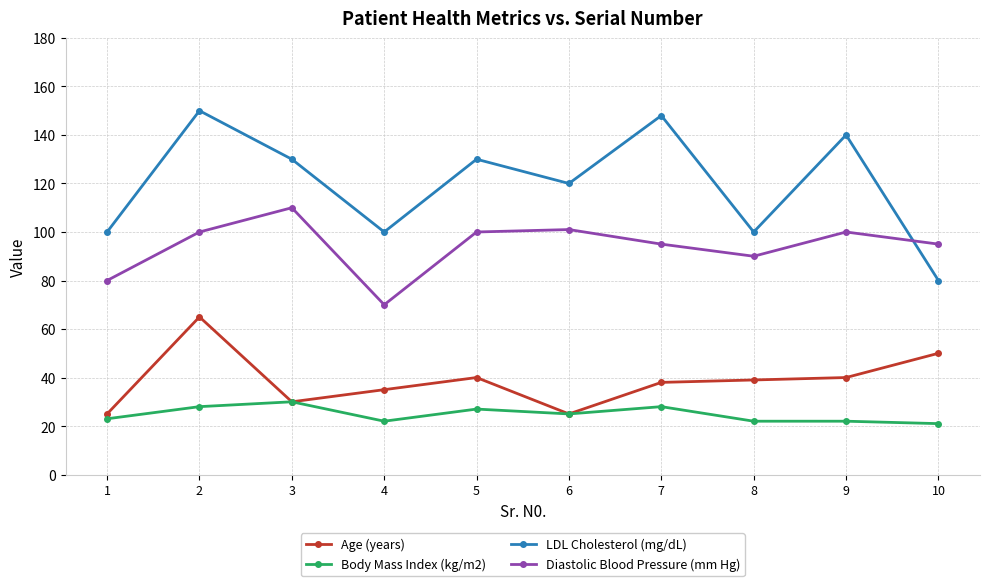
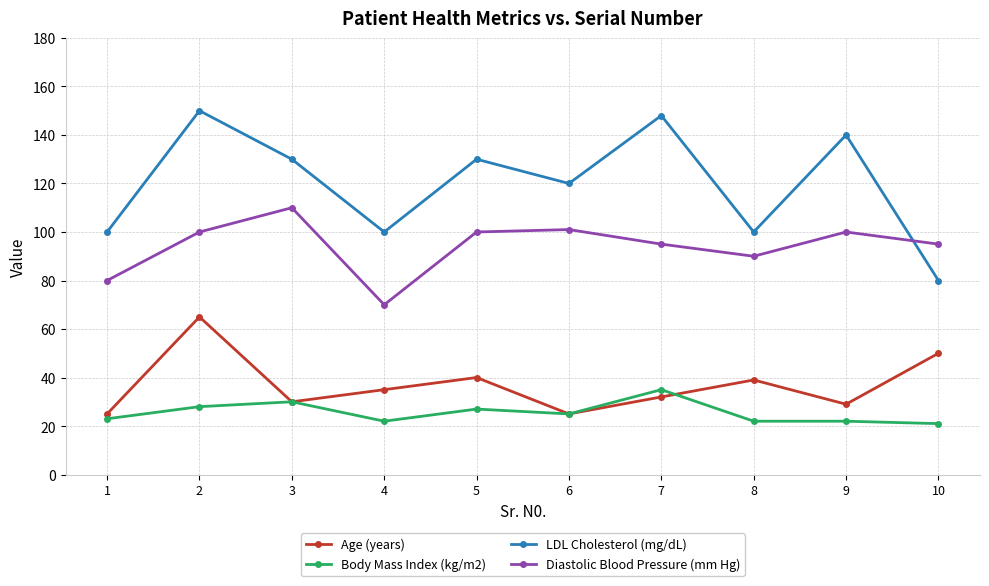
Age (years), 7: 38 -> 32
Body Mass Index (kg/m2), 7: 28 -> 35
Age (years), 9: 40 -> 29
